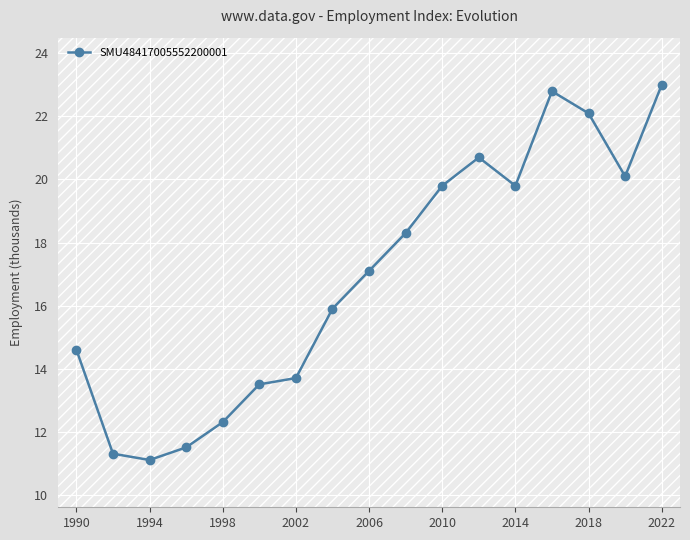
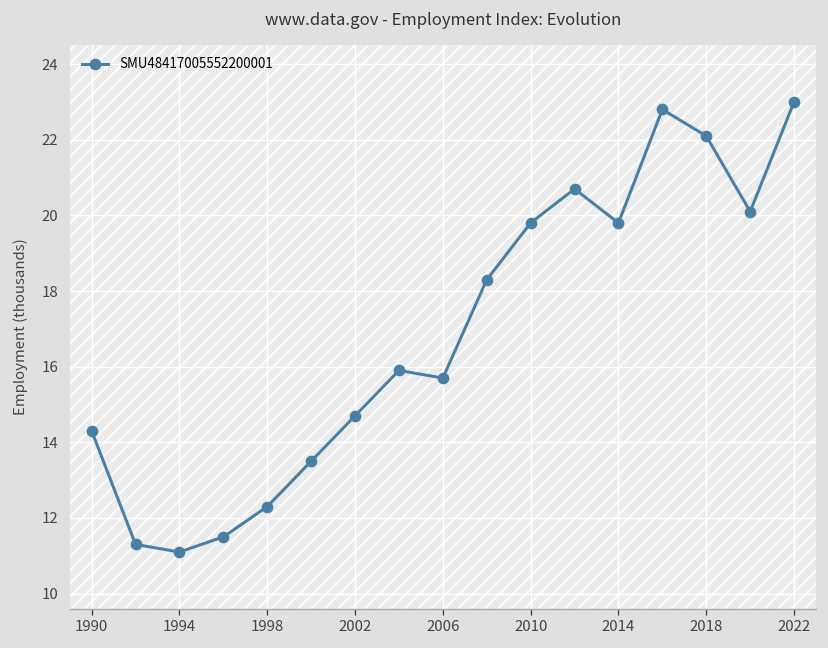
1990: 14.6 -> 14.3
2002: 13.7 -> 14.7
2006: 17.1 -> 15.7
